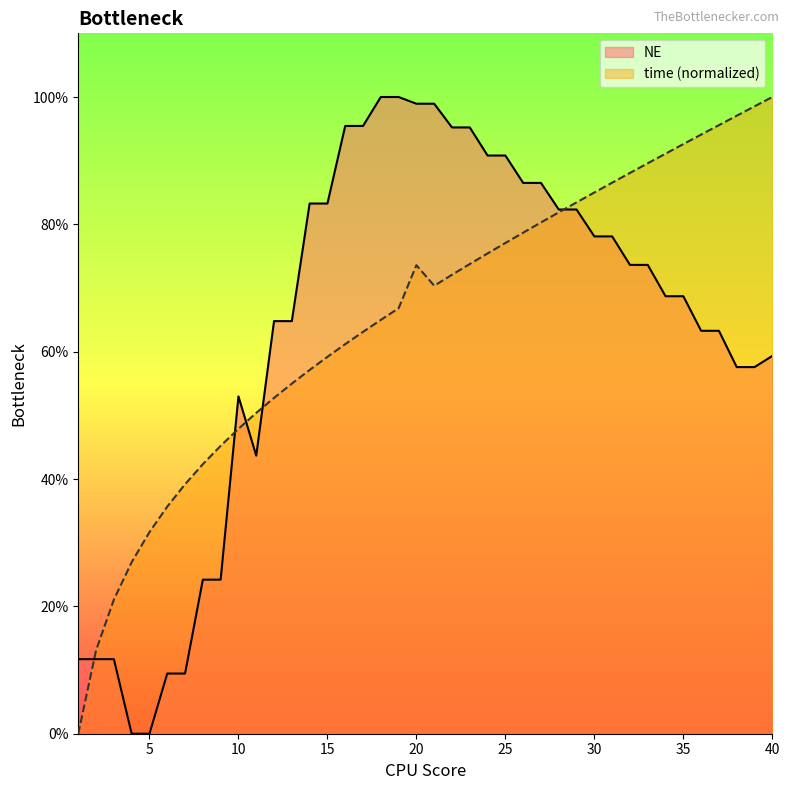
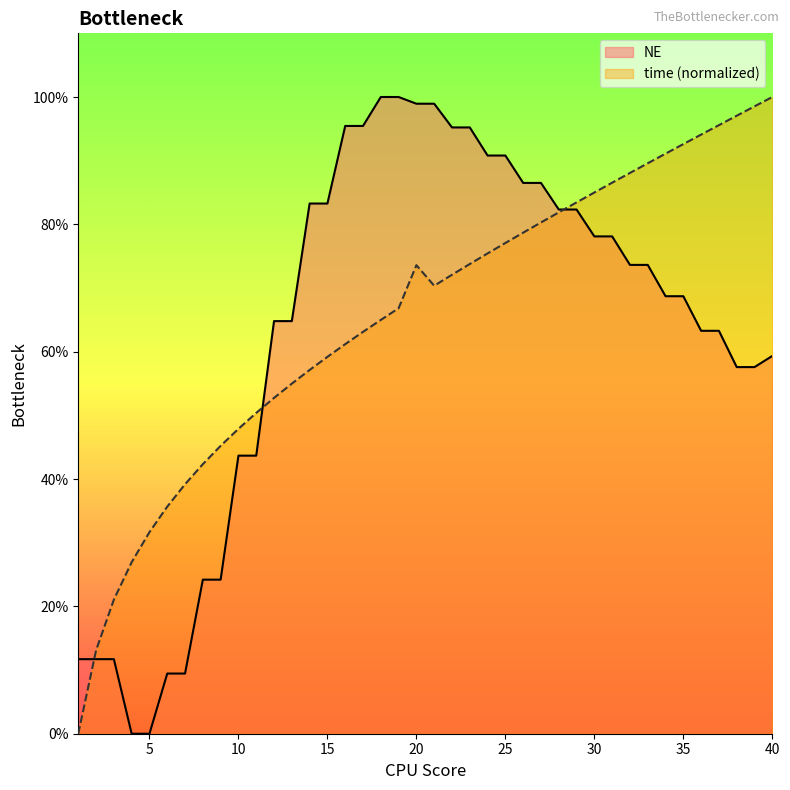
NE, 10: 53% -> 44%
